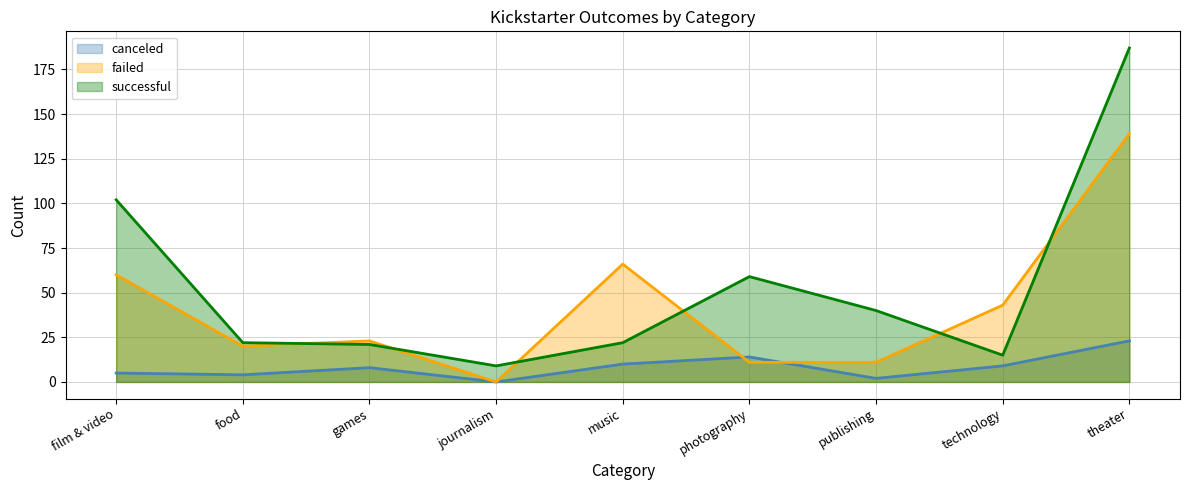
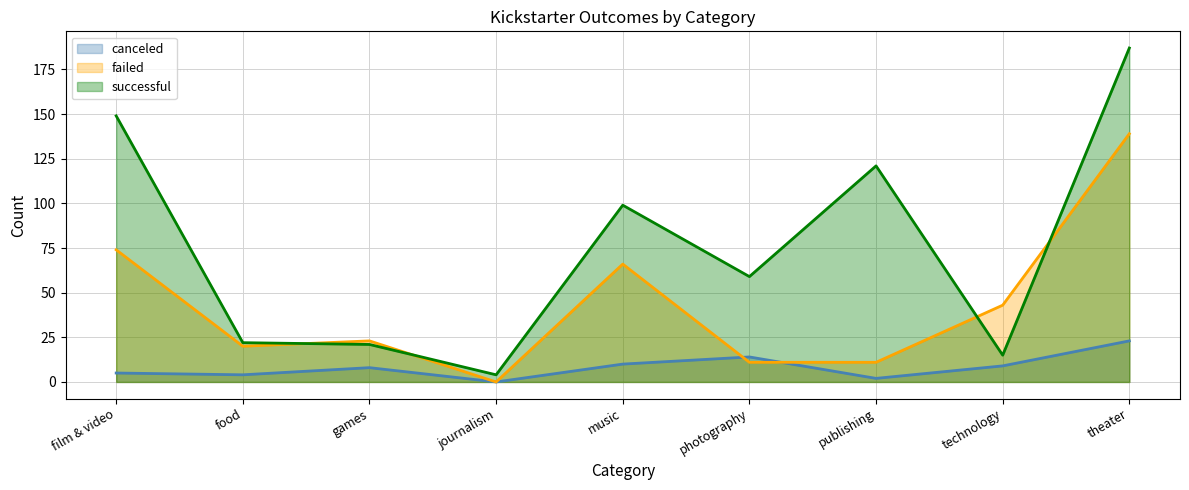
failed, film & video: 60 -> 74
successful, film & video: 102 -> 149
successful, journalism: 9 -> 4
successful, music: 22 -> 99
successful, publishing: 40 -> 121
